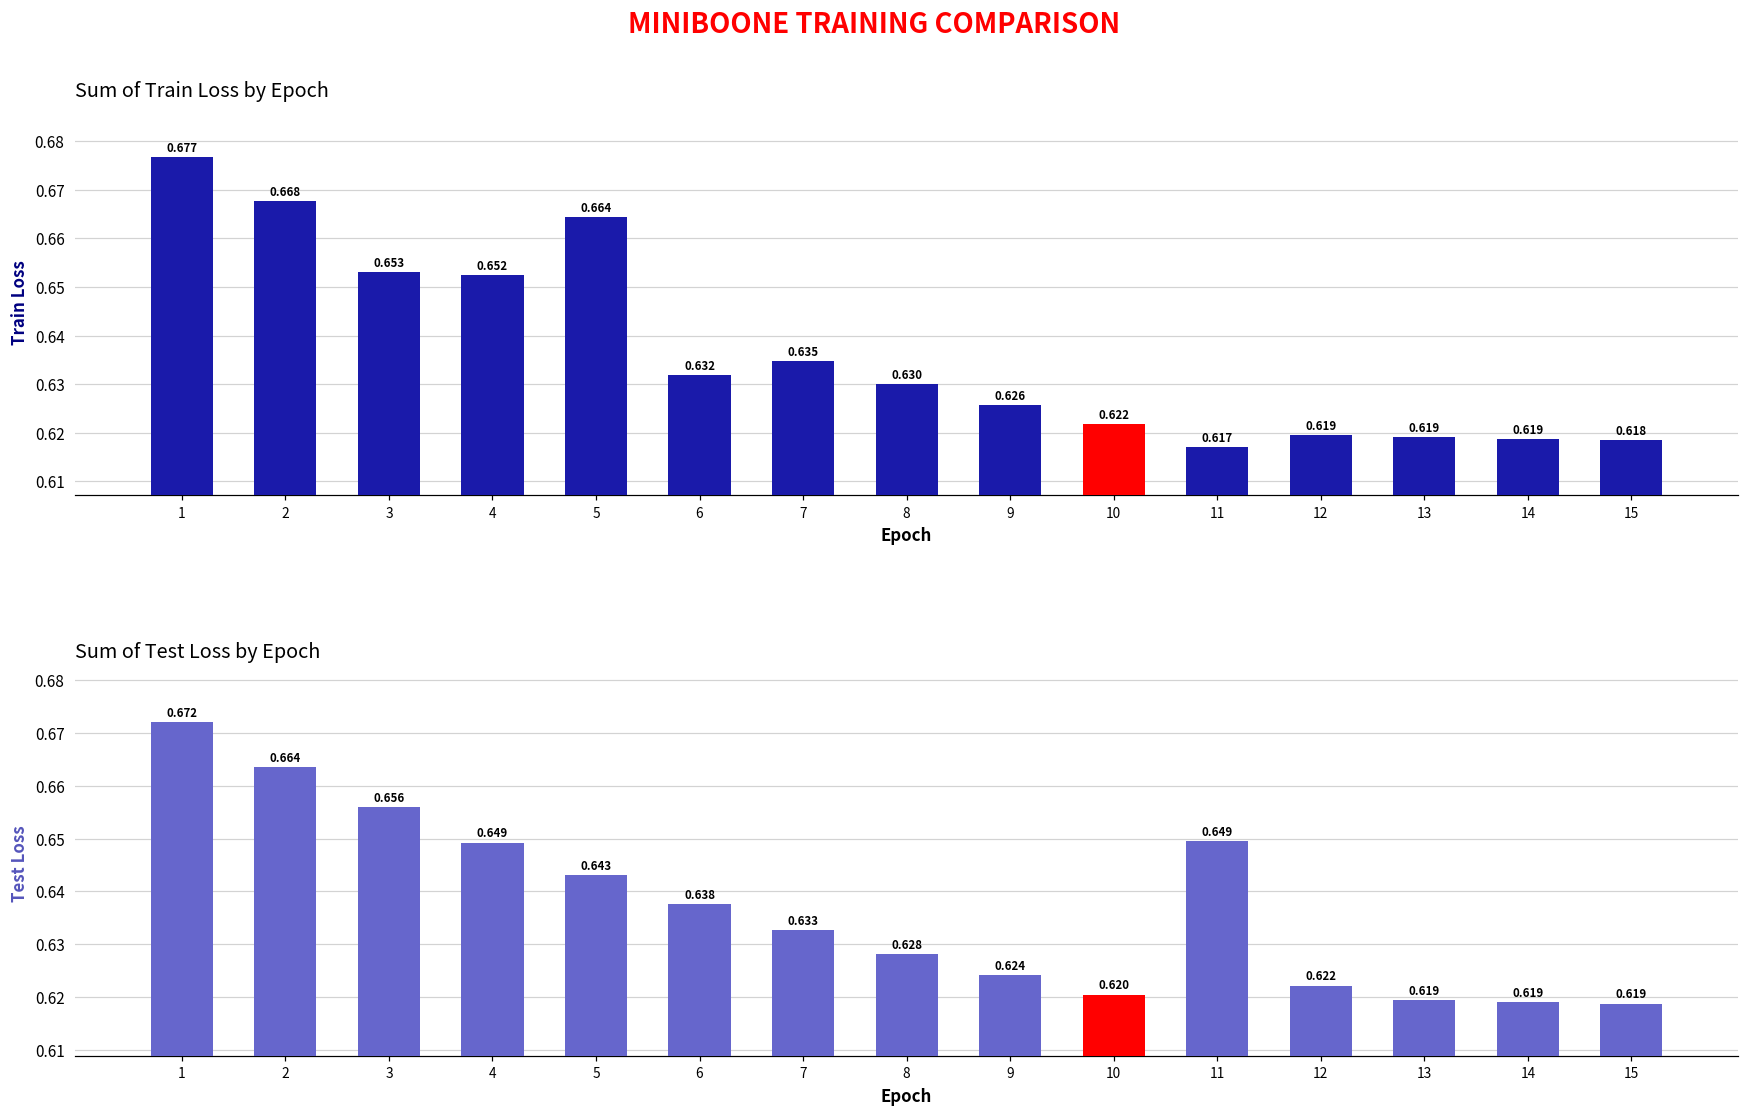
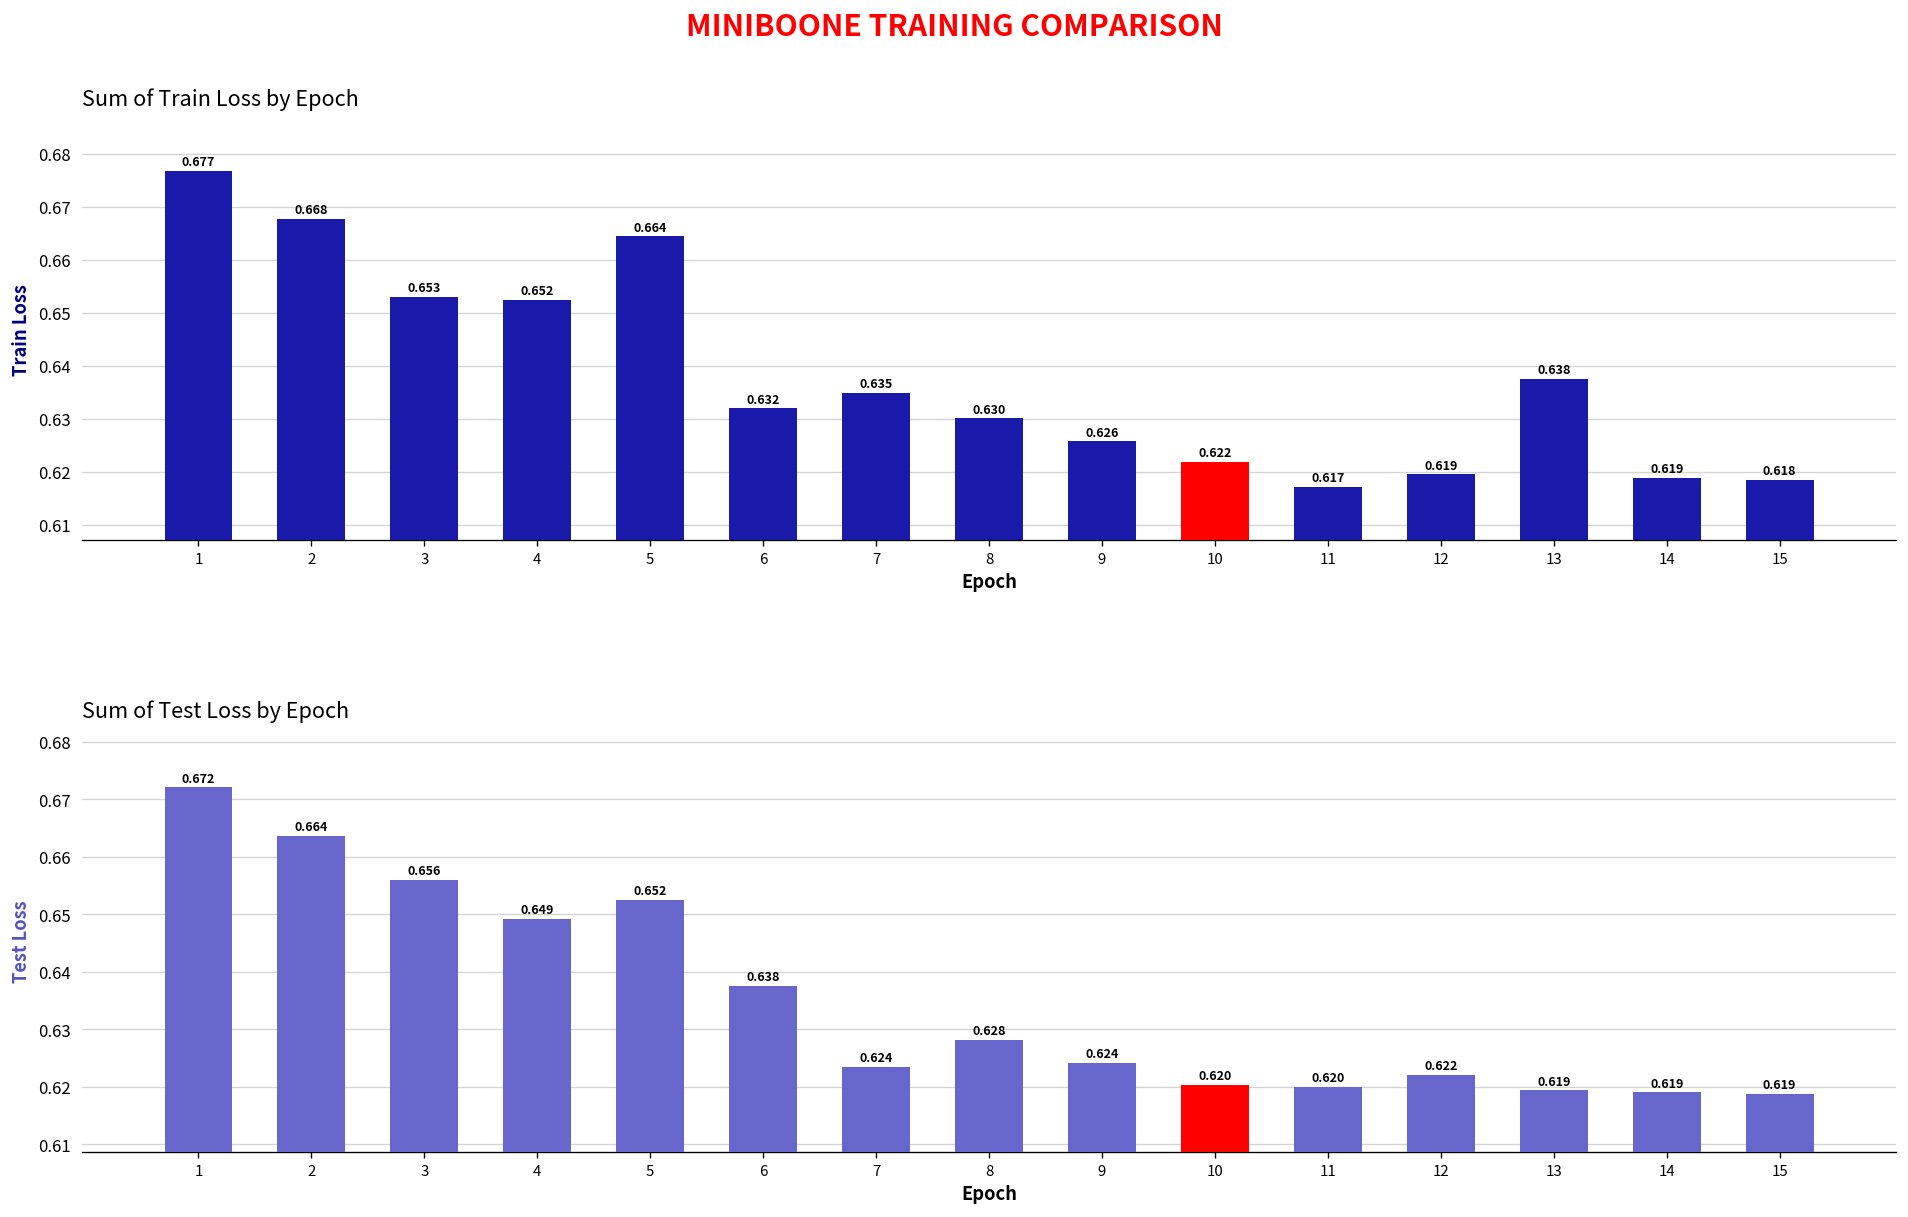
Sum of Train Loss by Epoch, 13: 0.619 -> 0.638
Sum of Test Loss by Epoch, 5: 0.643 -> 0.652
Sum of Test Loss by Epoch, 7: 0.633 -> 0.624
Sum of Test Loss by Epoch, 11: 0.649 -> 0.620
